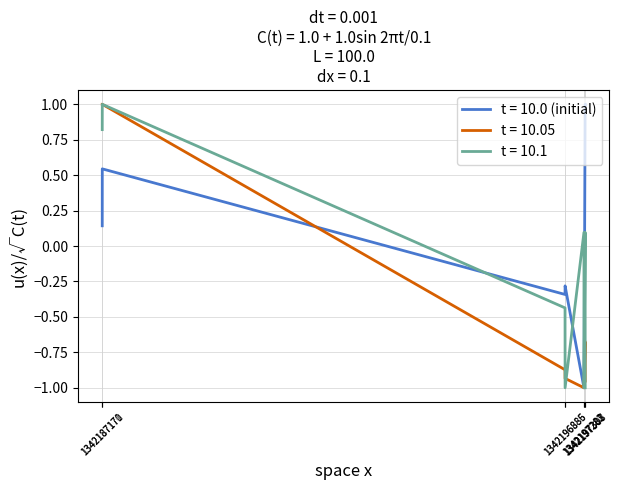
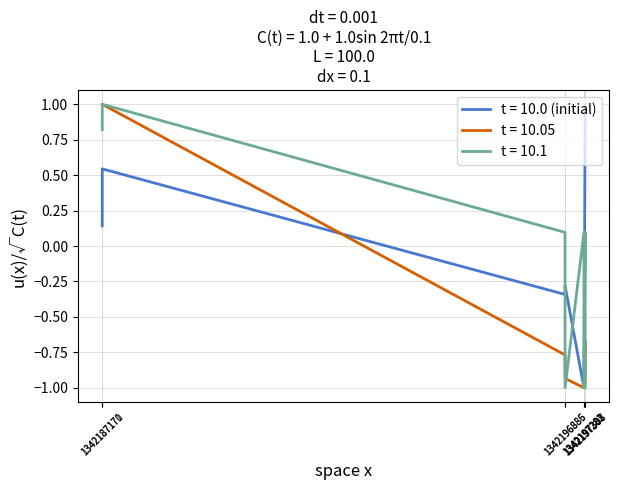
t = 10.05, 1342196885: -0.87 -> -0.77
t = 10.1, 1342196885: -0.44 -> 0.10
